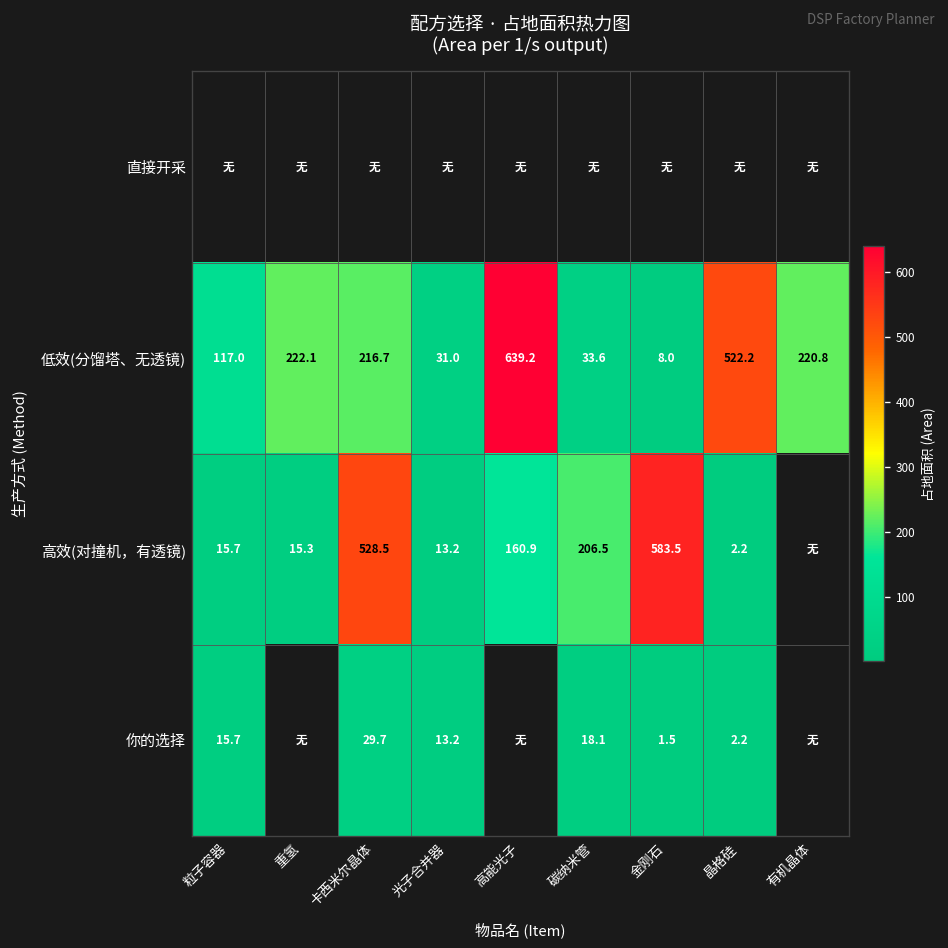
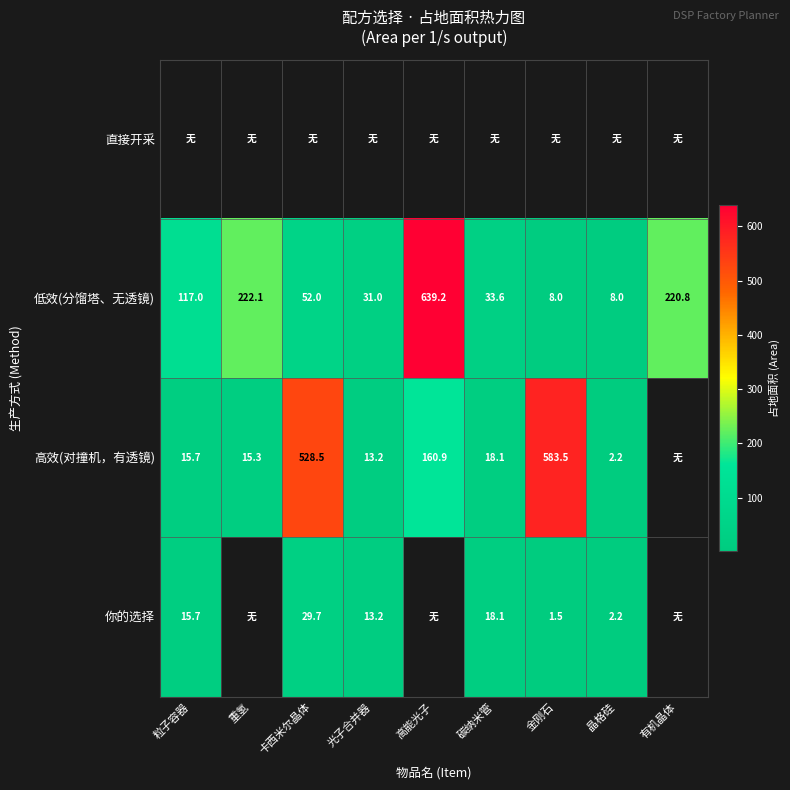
低效(分馏塔、无透镜), 卡西米尔晶体: 216.7 -> 52.0
低效(分馏塔、无透镜), 晶格硅: 522.2 -> 8.0
高效(对撞机，有透镜), 碳纳米管: 206.5 -> 18.1
